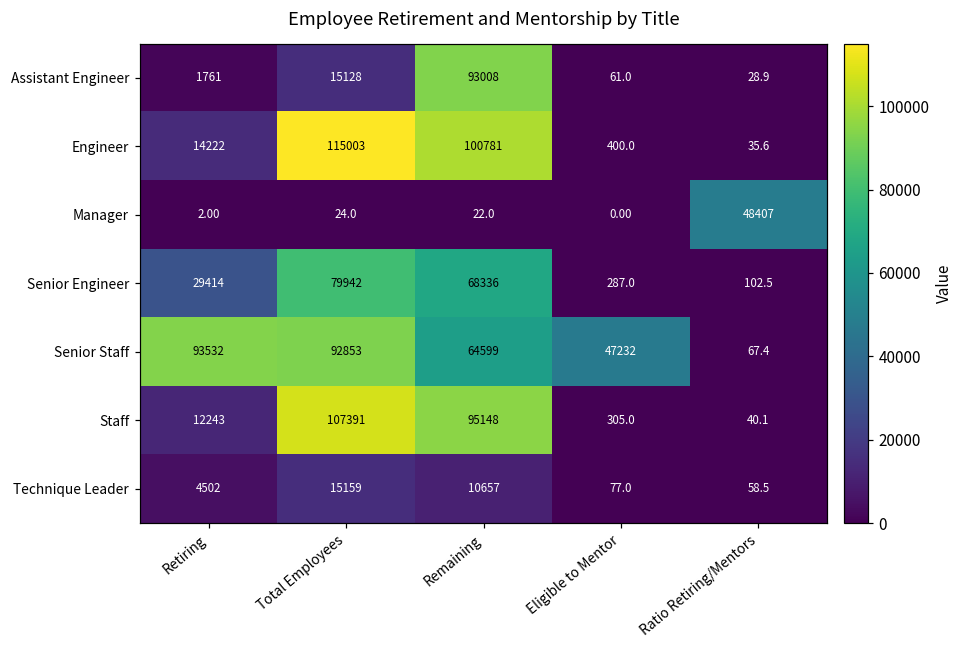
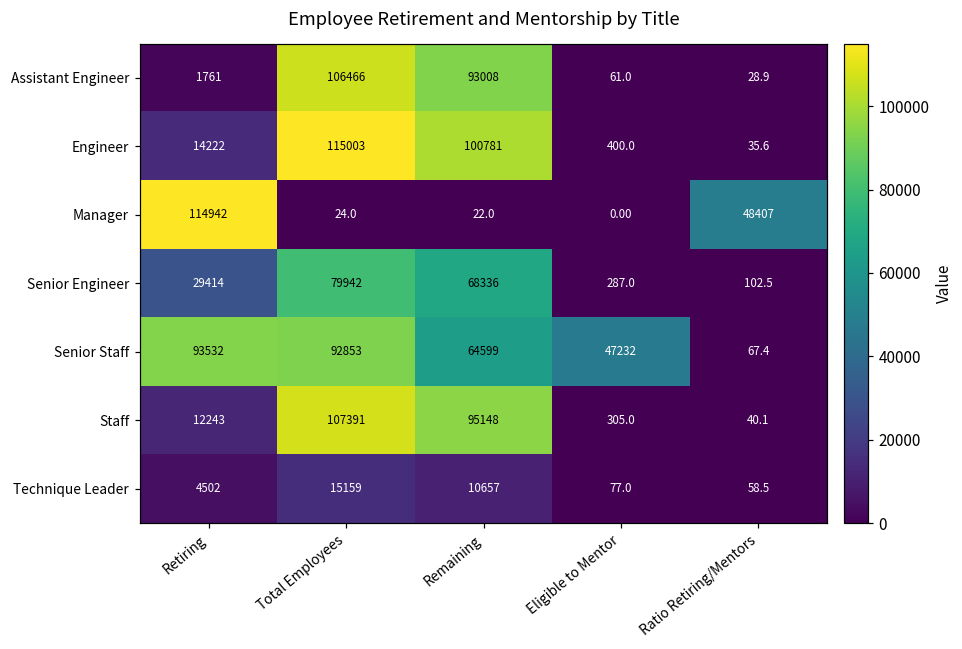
Assistant Engineer, Total Employees: 15128 -> 106466
Manager, Retiring: 2.00 -> 114942
